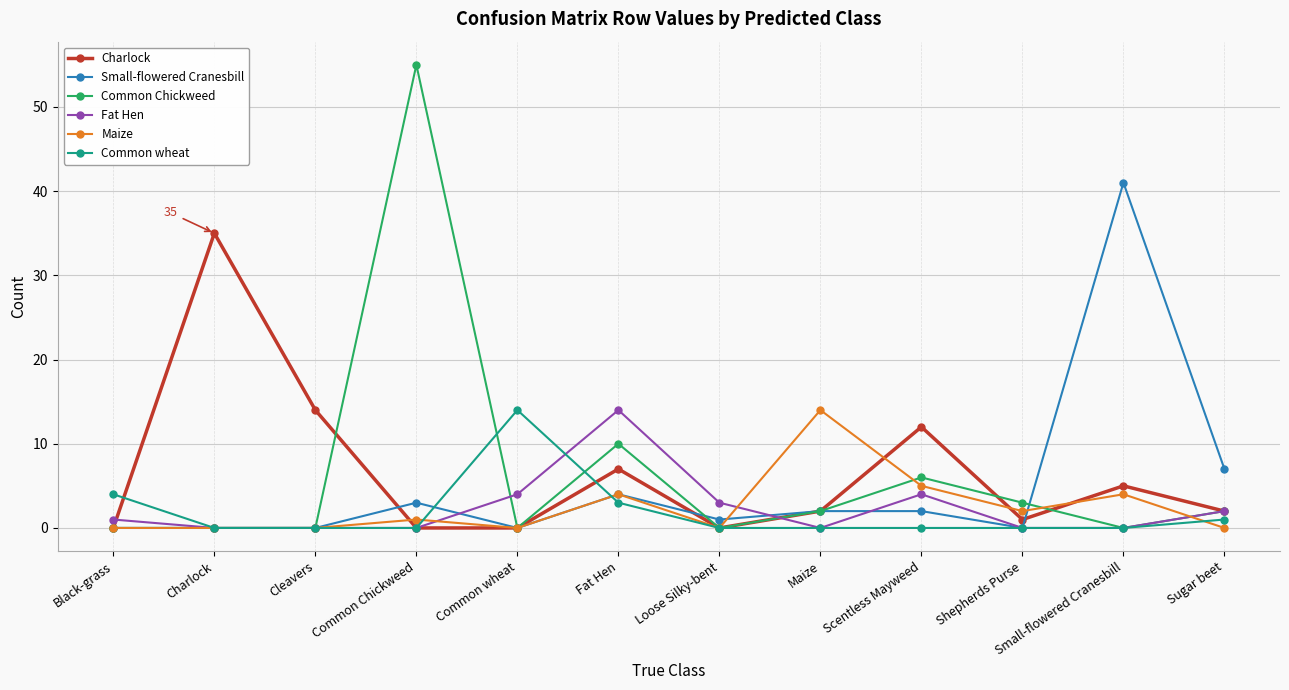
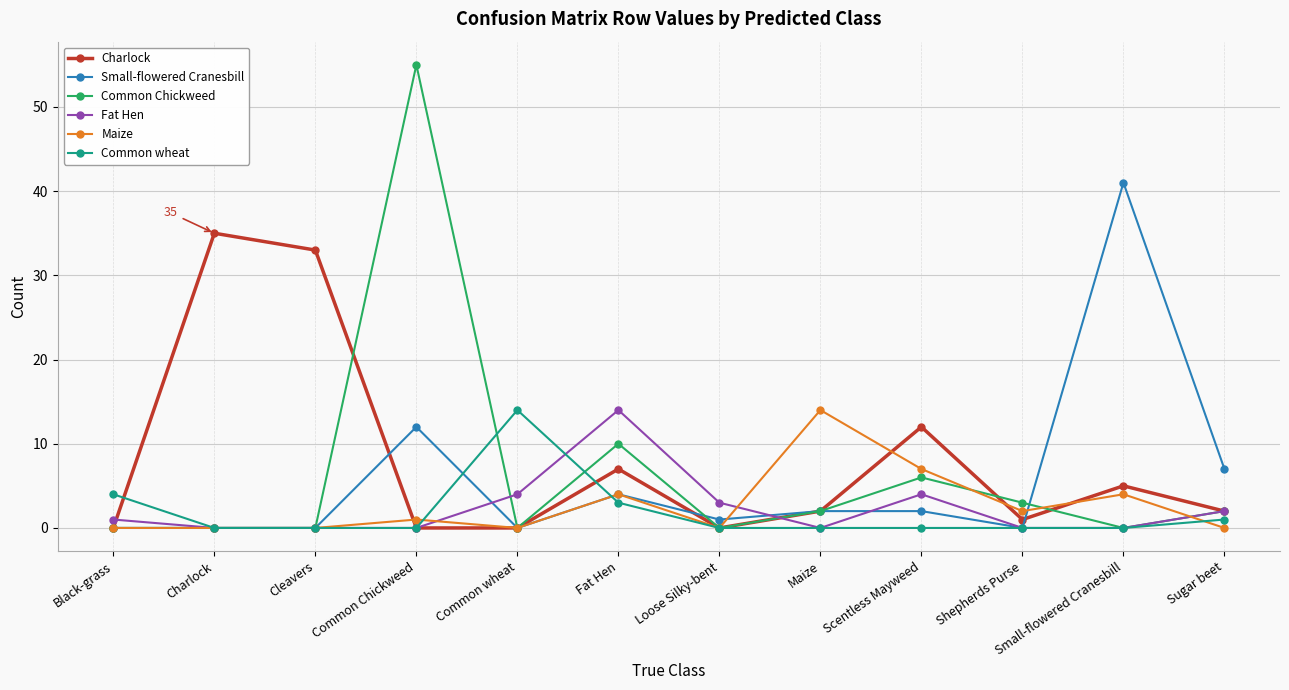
Charlock, Cleavers: 14 -> 33
Small-flowered Cranesbill, Common Chickweed: 3 -> 12
Maize, Scentless Mayweed: 5 -> 7
